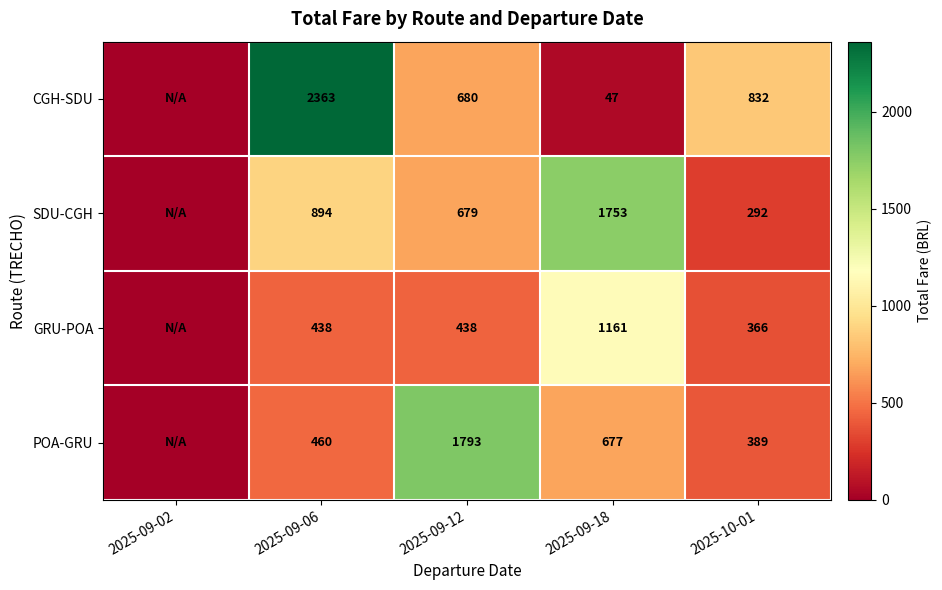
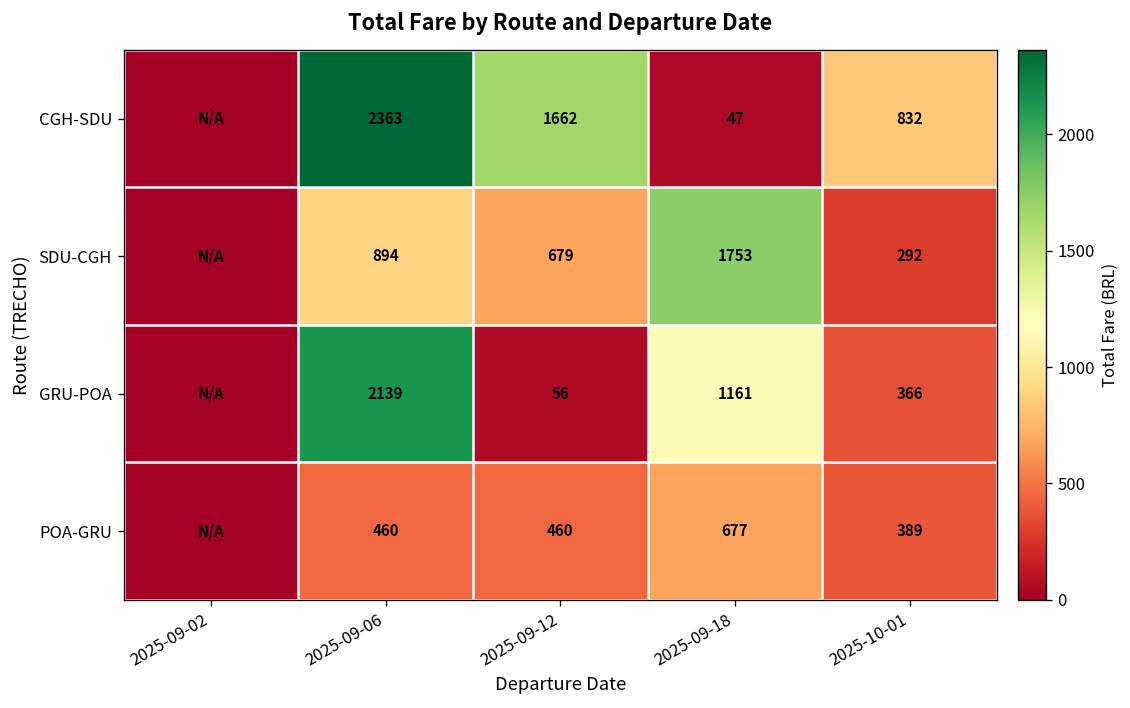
CGH-SDU, 2025-09-12: 680 -> 1662
GRU-POA, 2025-09-06: 438 -> 2139
GRU-POA, 2025-09-12: 438 -> 56
POA-GRU, 2025-09-12: 1793 -> 460
